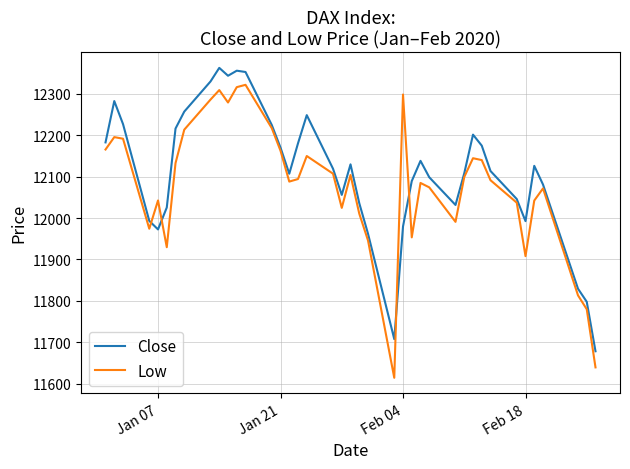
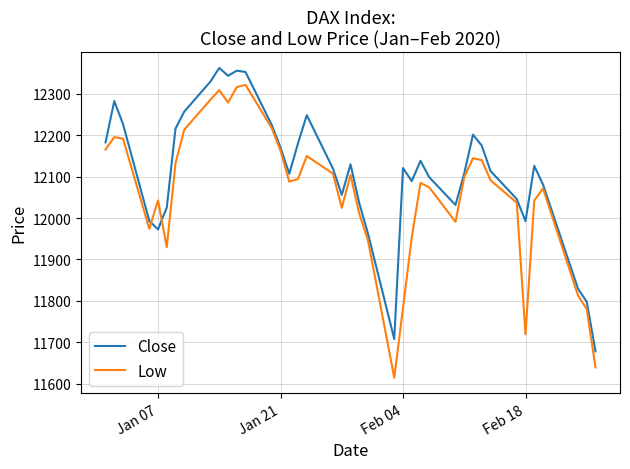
Close, Feb 04: 11980 -> 12120
Low, Feb 04: 12300 -> 11780
Low, Feb 18: 11910 -> 11720
